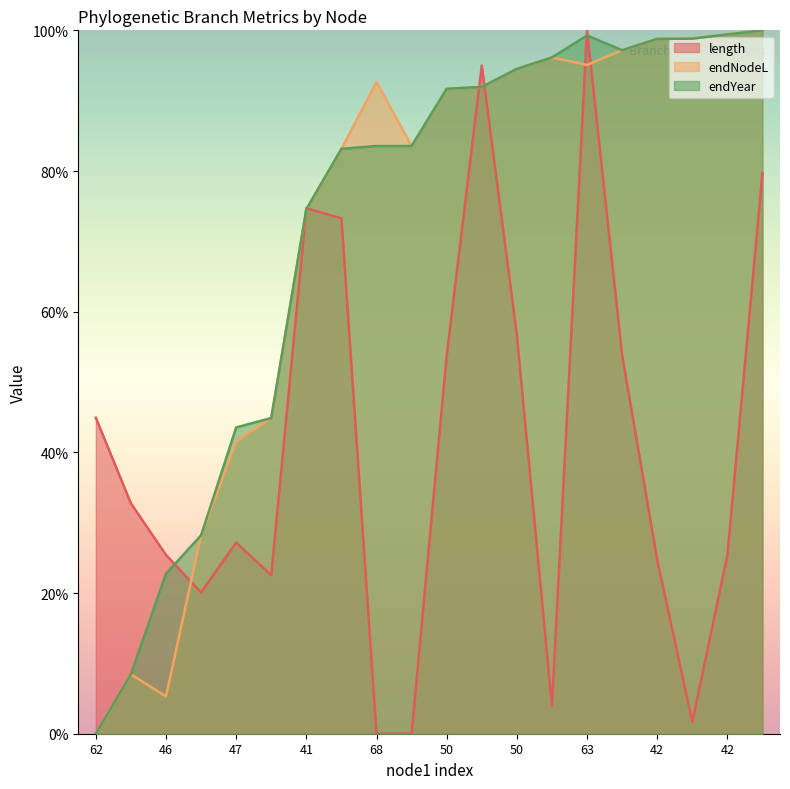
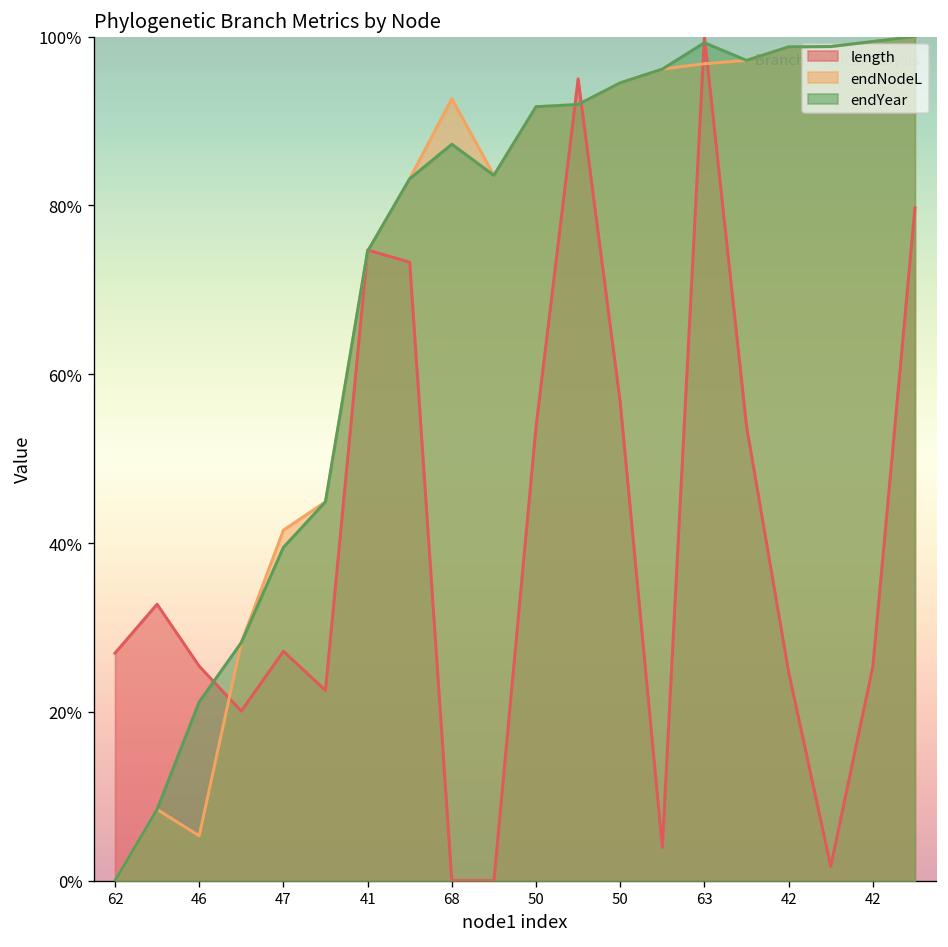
length, 62: 45% -> 27%
endYear, 46: 23% -> 21%
endYear, 47: 44% -> 39%
endYear, 68: 84% -> 87%
endNodeL, 63: 95% -> 97%
